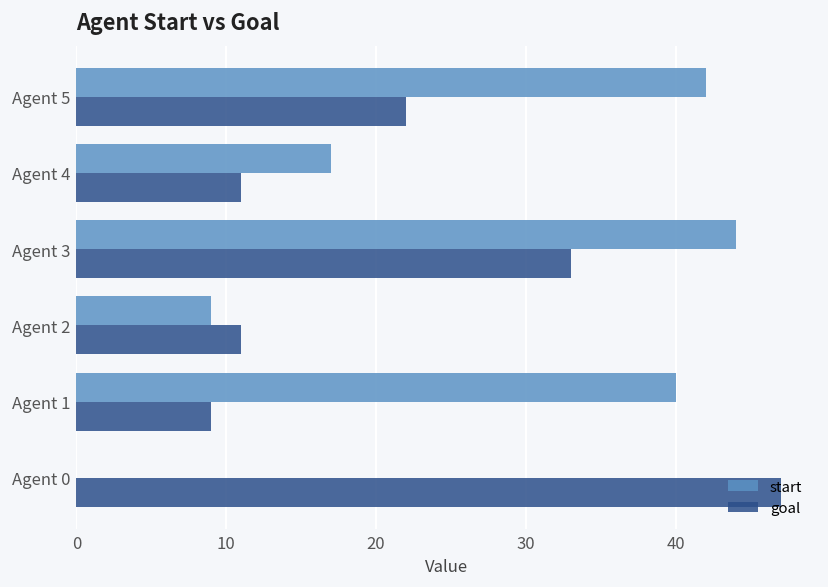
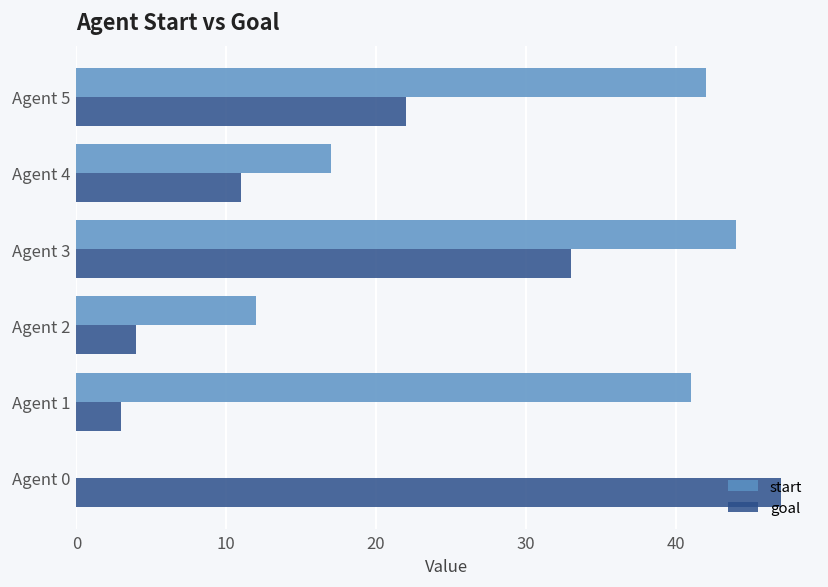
start, Agent 2: 9 -> 12
goal, Agent 2: 11 -> 4
start, Agent 1: 40 -> 41
goal, Agent 1: 9 -> 3
